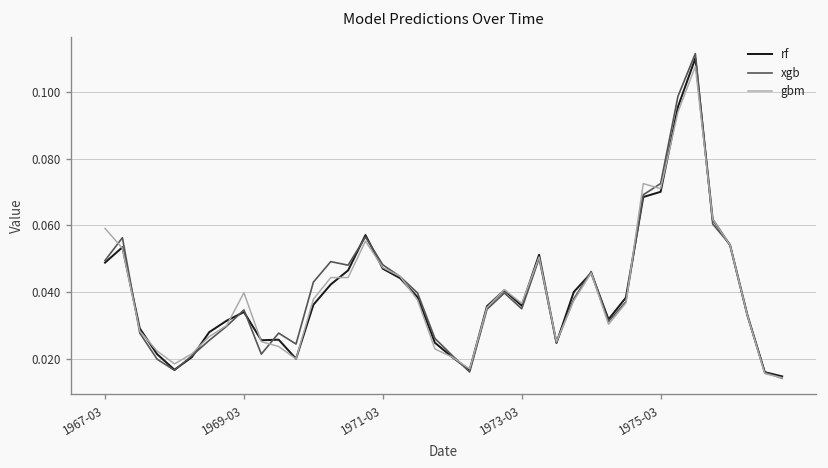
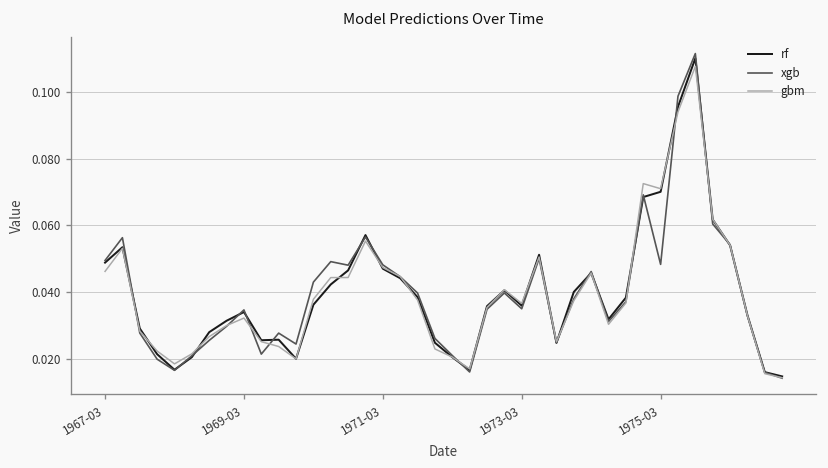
gbm, 1967-03: 0.059 -> 0.046
gbm, 1969-03: 0.040 -> 0.032
xgb, 1975-03: 0.073 -> 0.048
